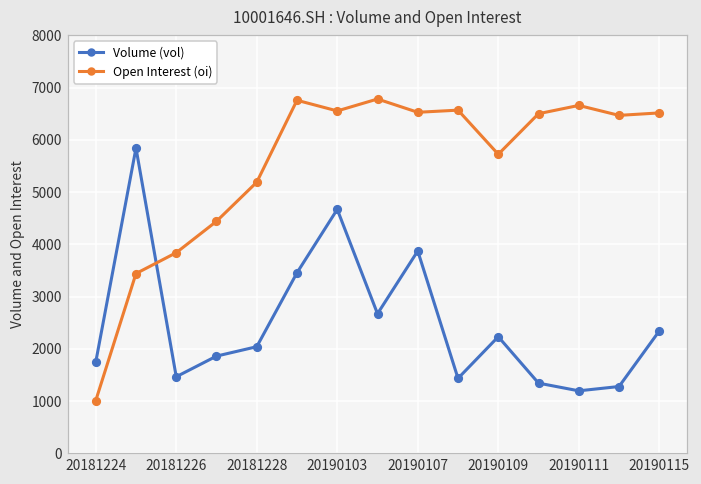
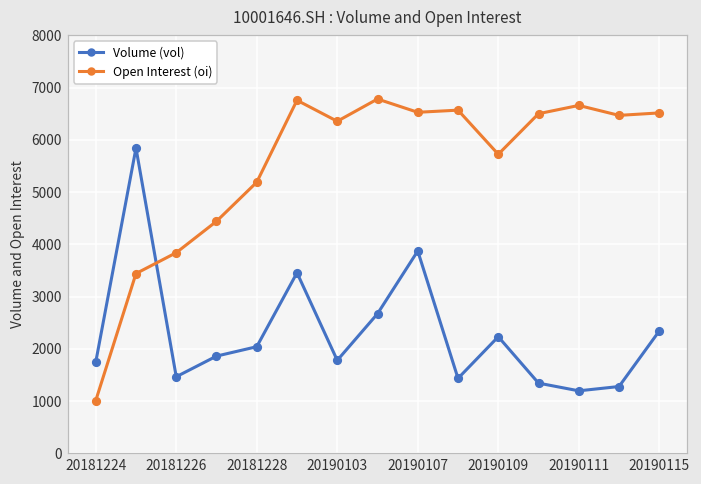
Volume (vol), 20190103: 4700 -> 1800
Open Interest (oi), 20190103: 6600 -> 6400
